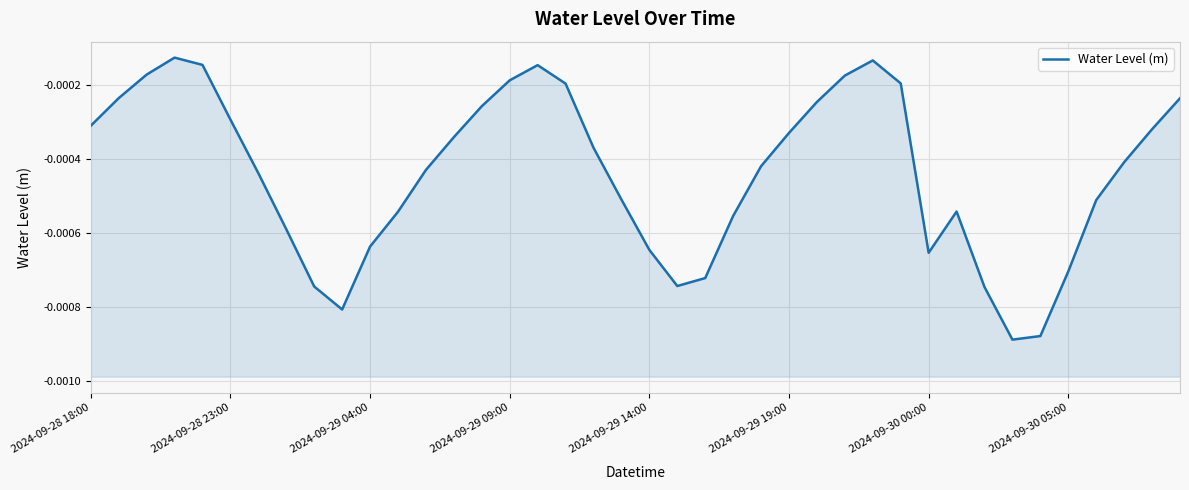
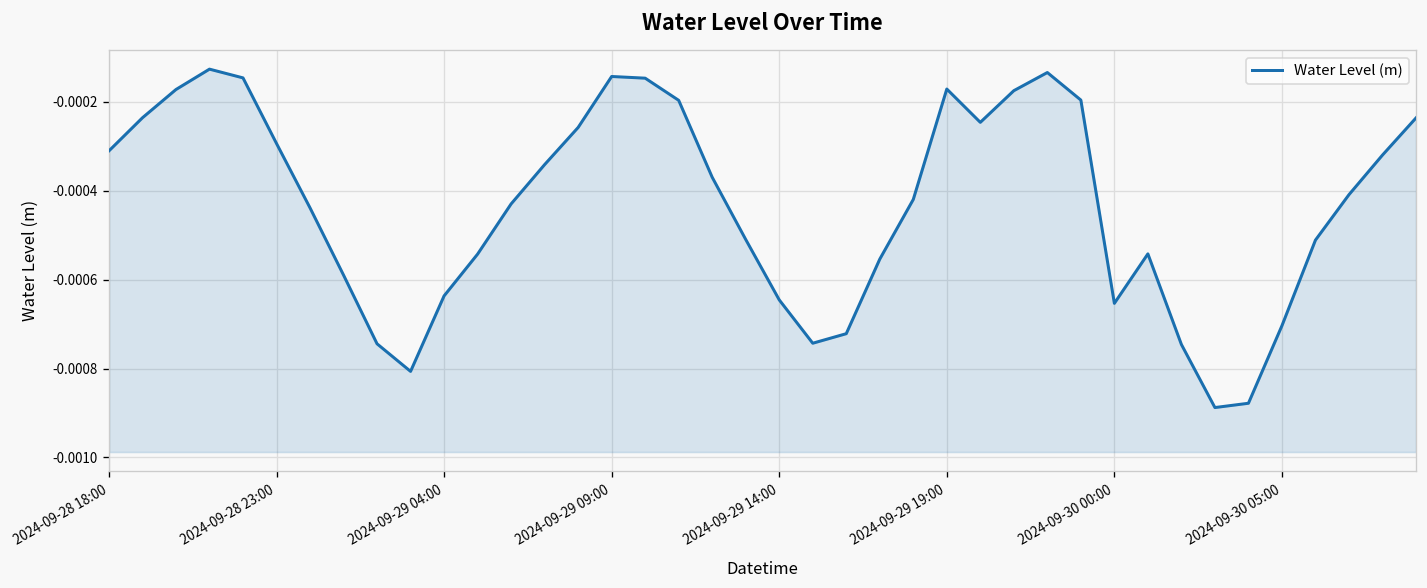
2024-09-29 09:00: -0.00019 -> -0.00014
2024-09-29 19:00: -0.00033 -> -0.00017
